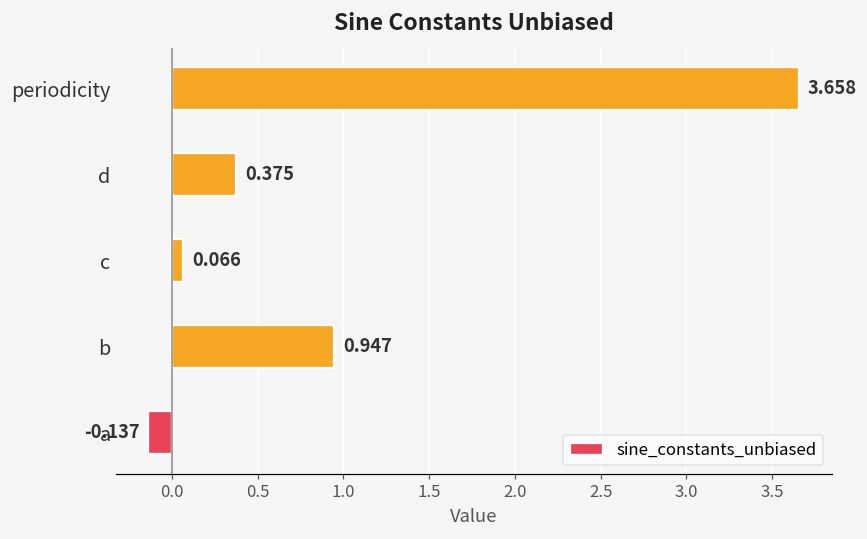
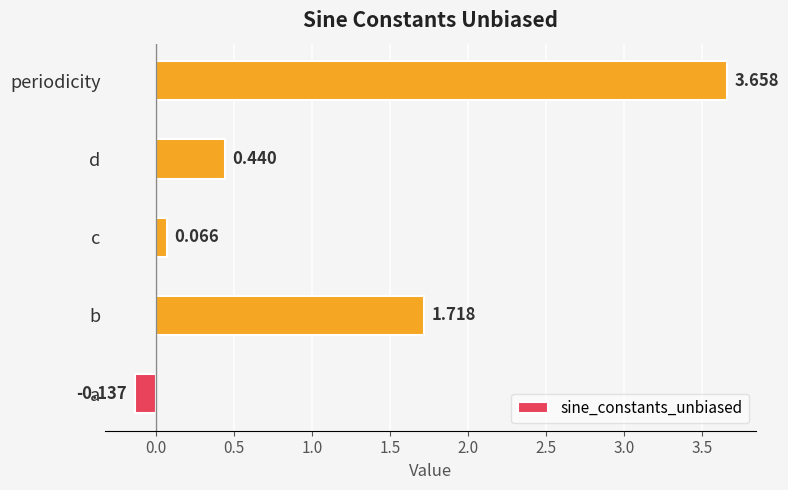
d: 0.375 -> 0.440
b: 0.947 -> 1.718
